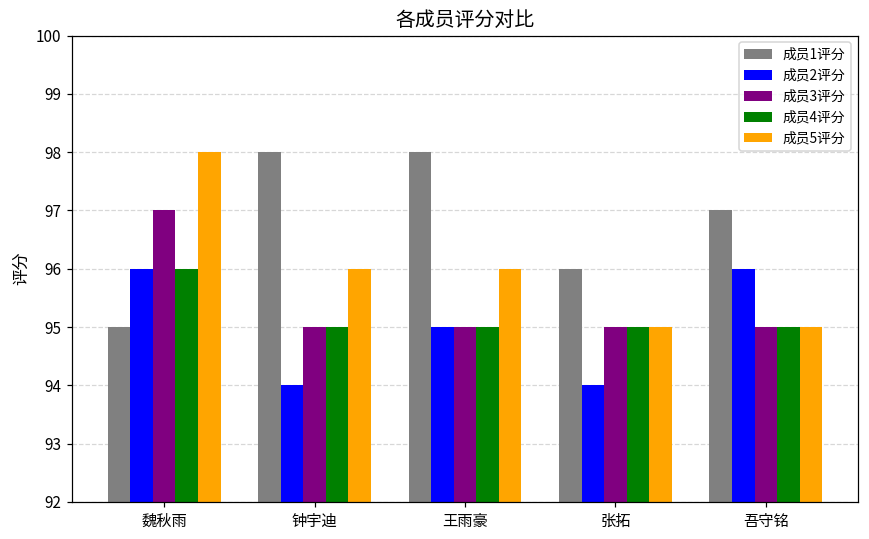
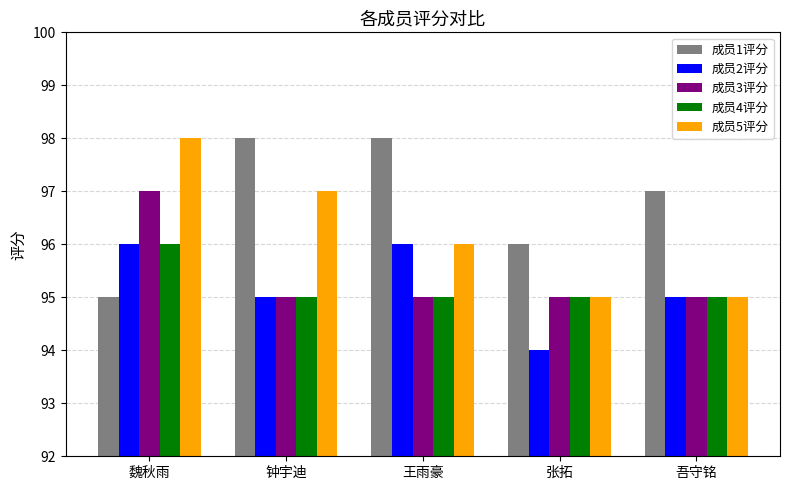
成员2评分, 钟宇迪: 94 -> 95
成员5评分, 钟宇迪: 96 -> 97
成员2评分, 王雨豪: 95 -> 96
成员2评分, 吾守铭: 96 -> 95
